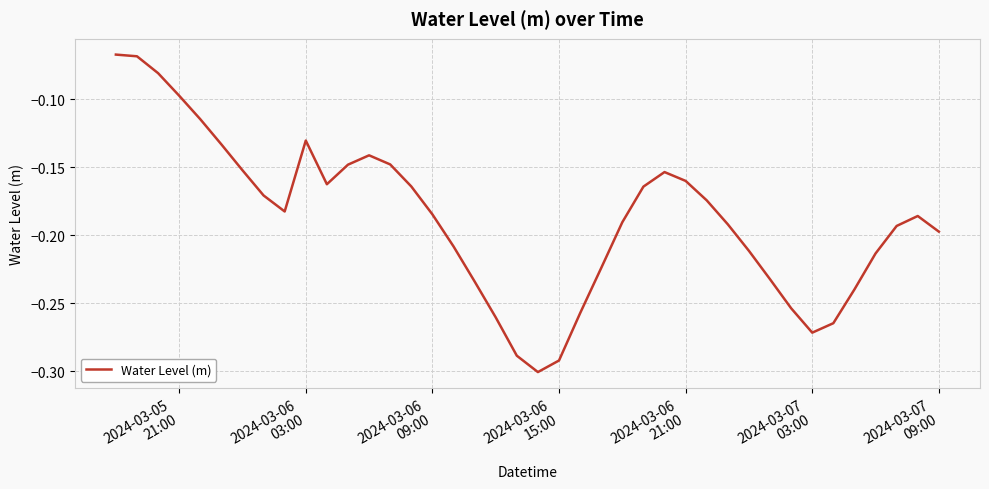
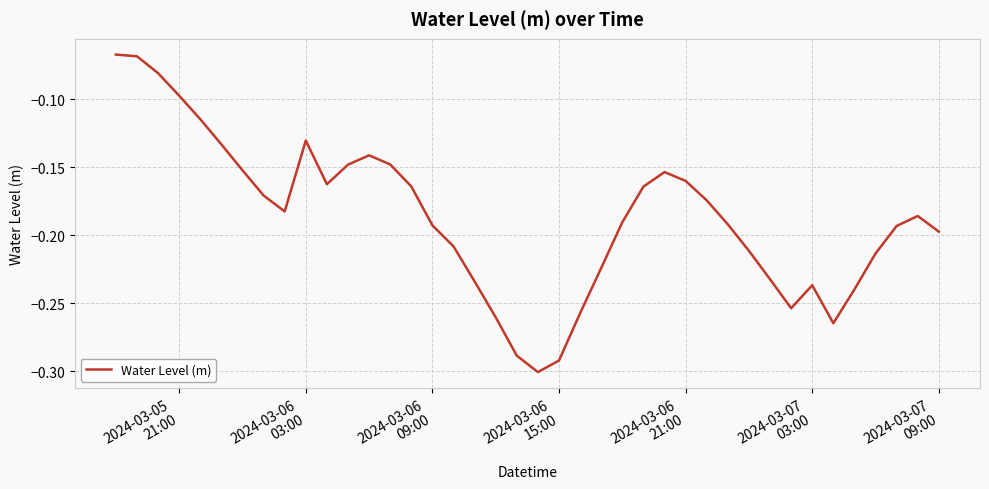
2024-03-06 09:00: -0.185 -> -0.193
2024-03-07 03:00: -0.272 -> -0.237
